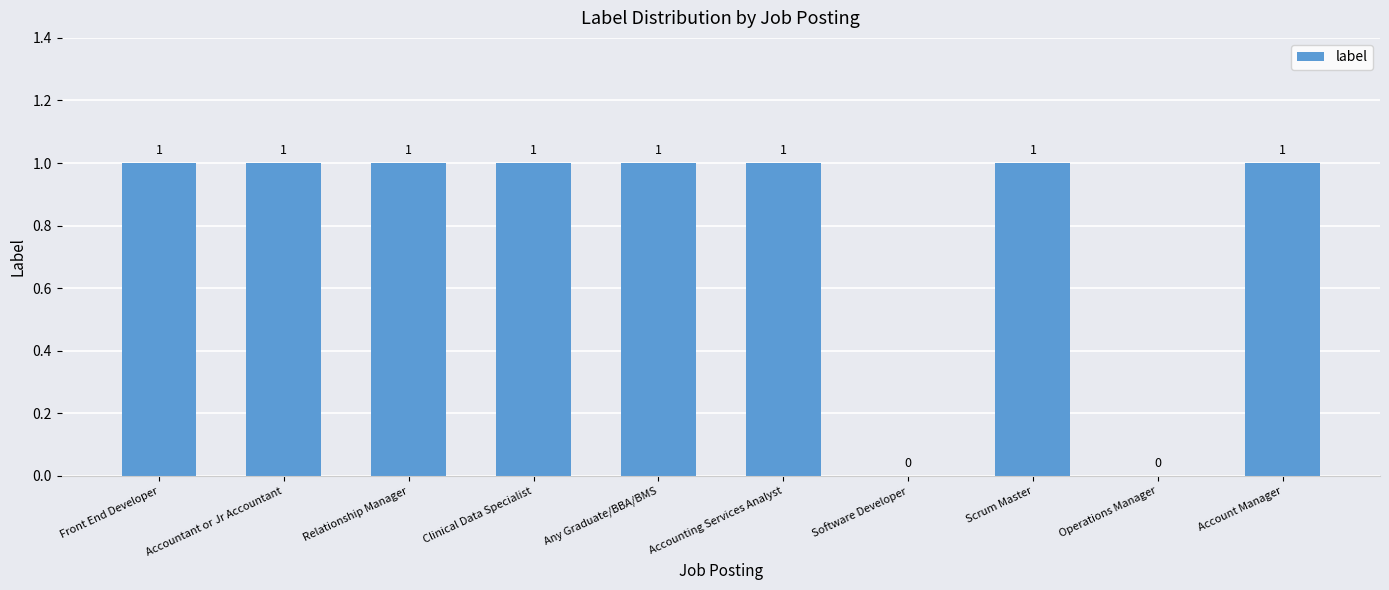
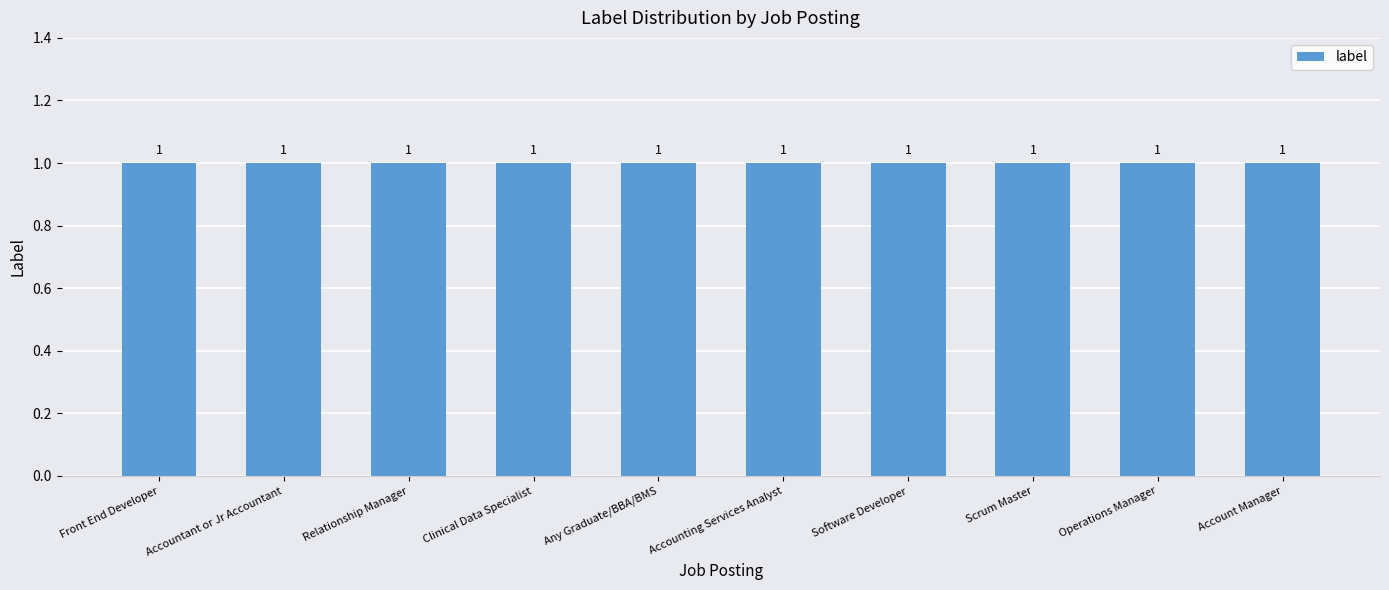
Software Developer: 0 -> 1
Operations Manager: 0 -> 1
